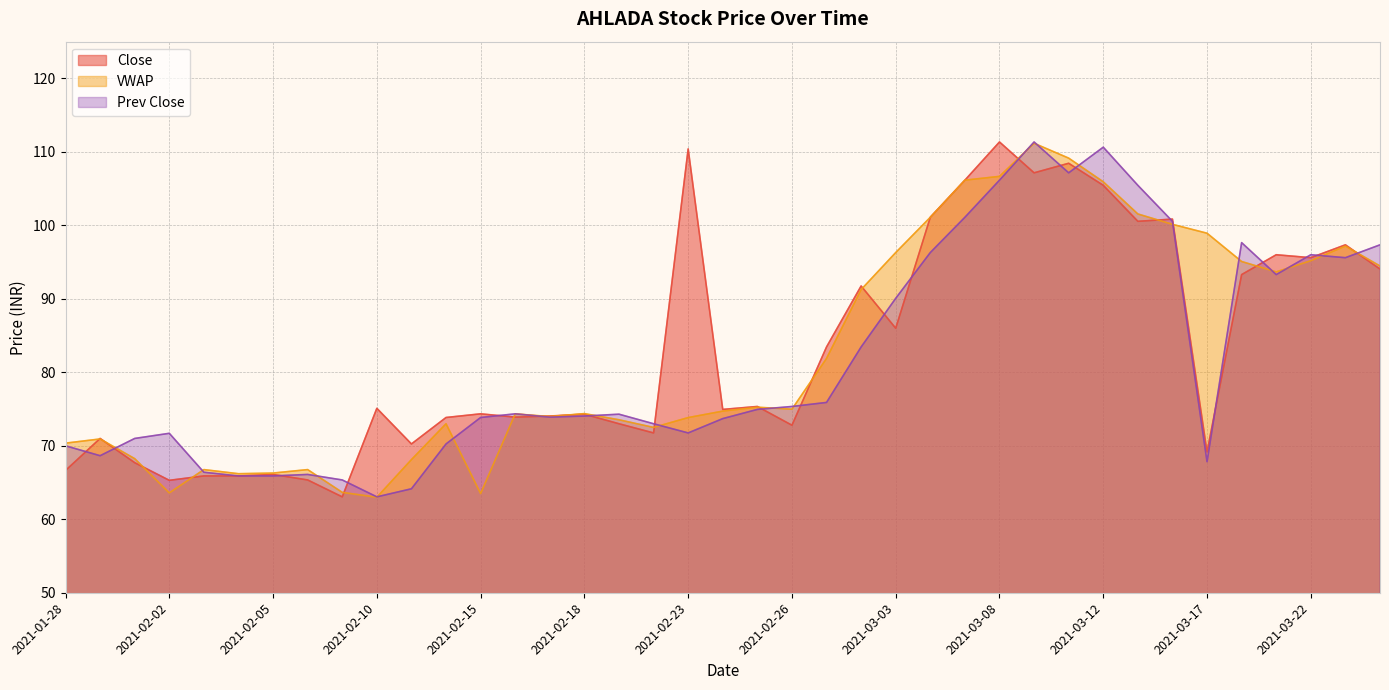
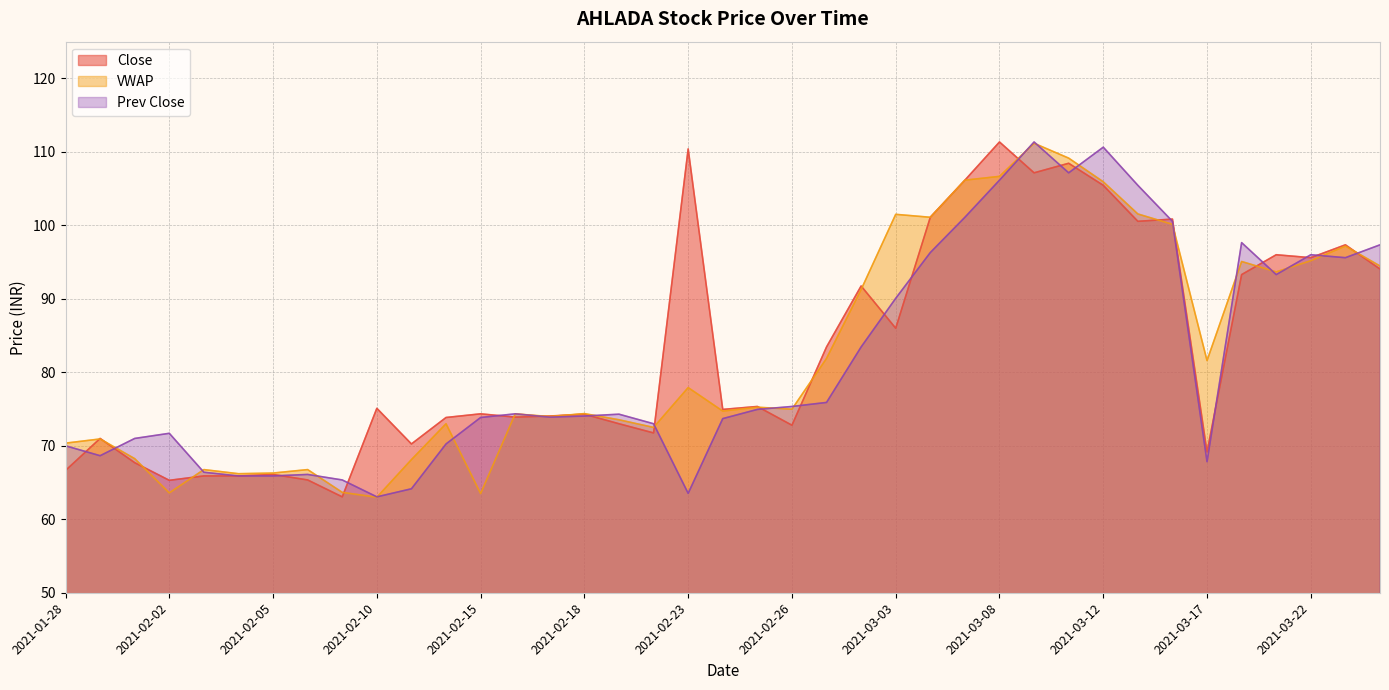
VWAP, 2021-02-23: 74 -> 78
Prev Close, 2021-02-23: 72 -> 64
VWAP, 2021-03-03: 96 -> 102
VWAP, 2021-03-17: 99 -> 82
